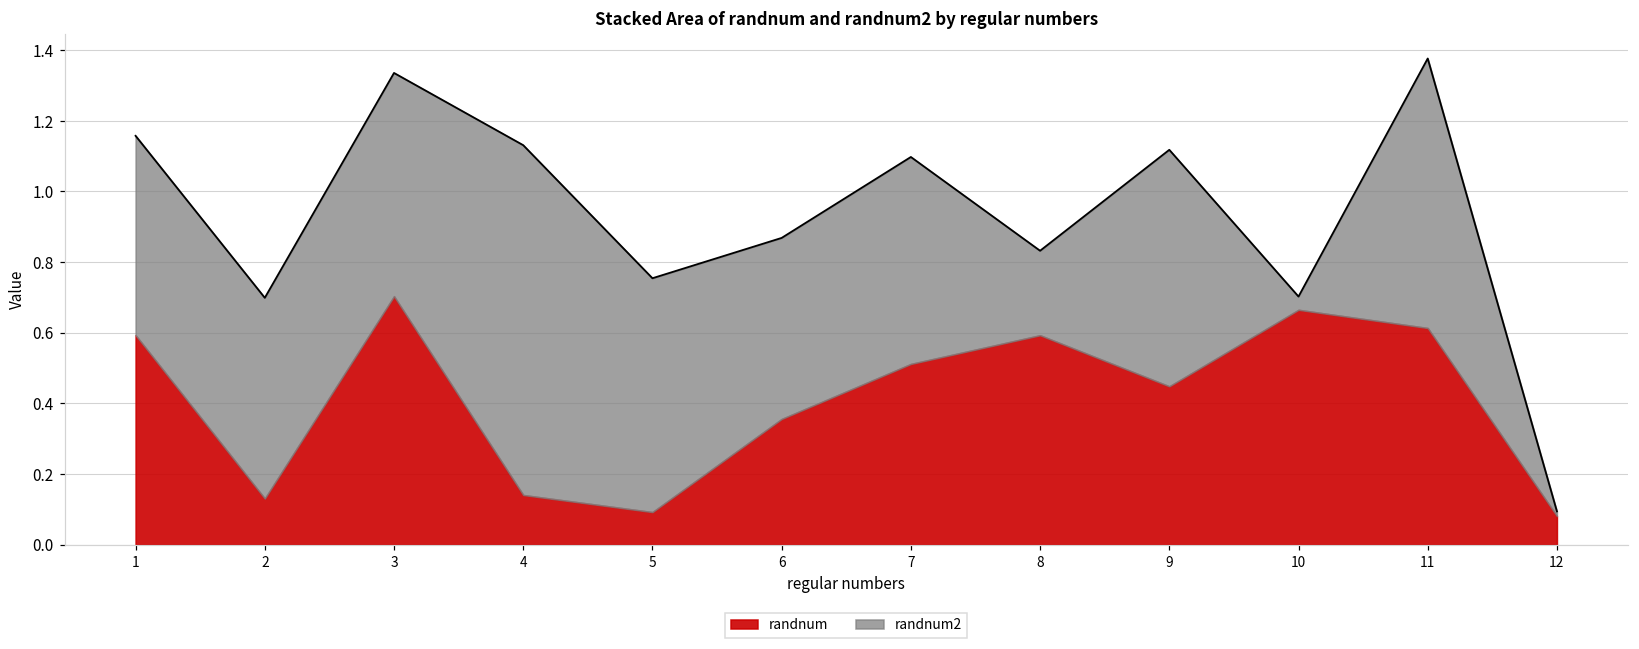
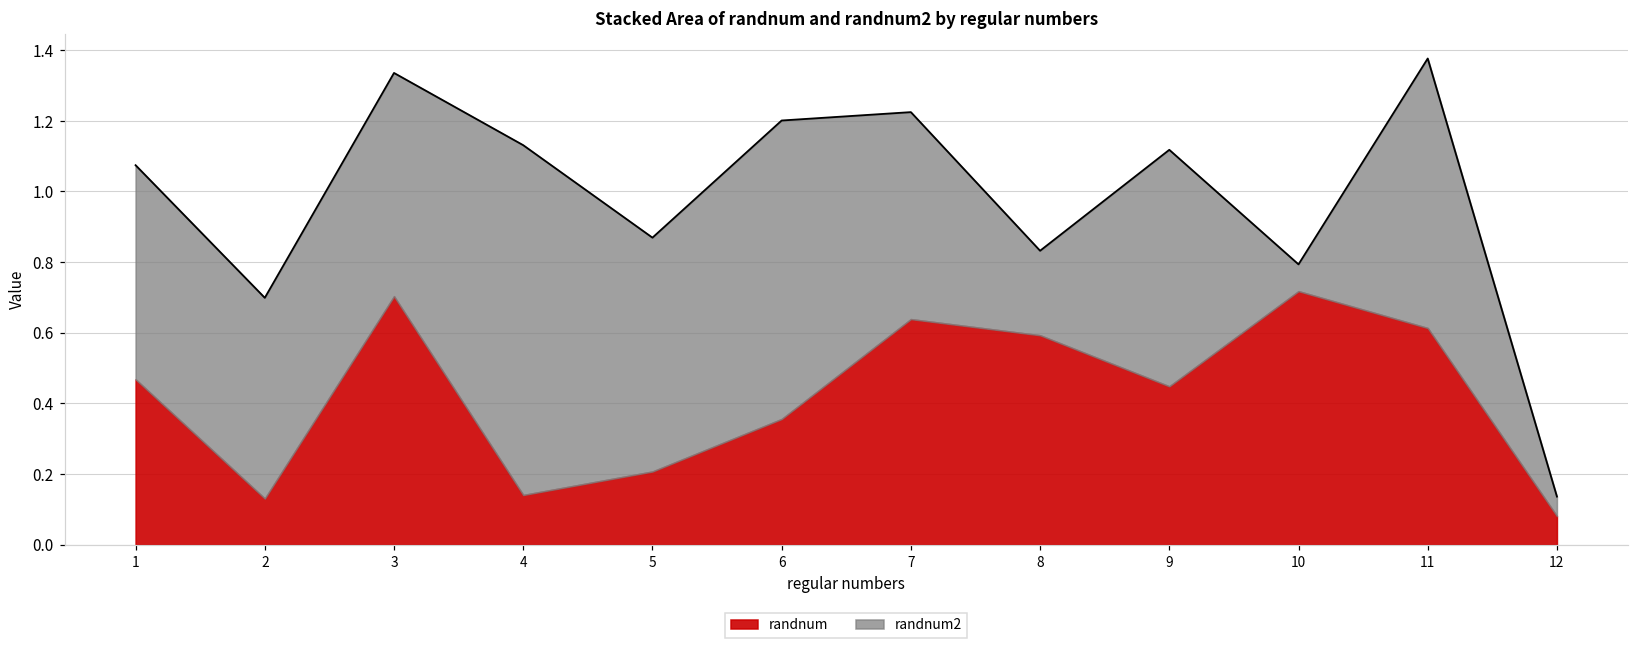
randnum, 1: 0.59 -> 0.47
randnum2, 1: 0.56 -> 0.61
randnum, 5: 0.09 -> 0.21
randnum2, 6: 0.51 -> 0.85
randnum, 7: 0.51 -> 0.64
randnum, 10: 0.66 -> 0.72
randnum2, 10: 0.04 -> 0.08
randnum2, 12: 0.01 -> 0.06
